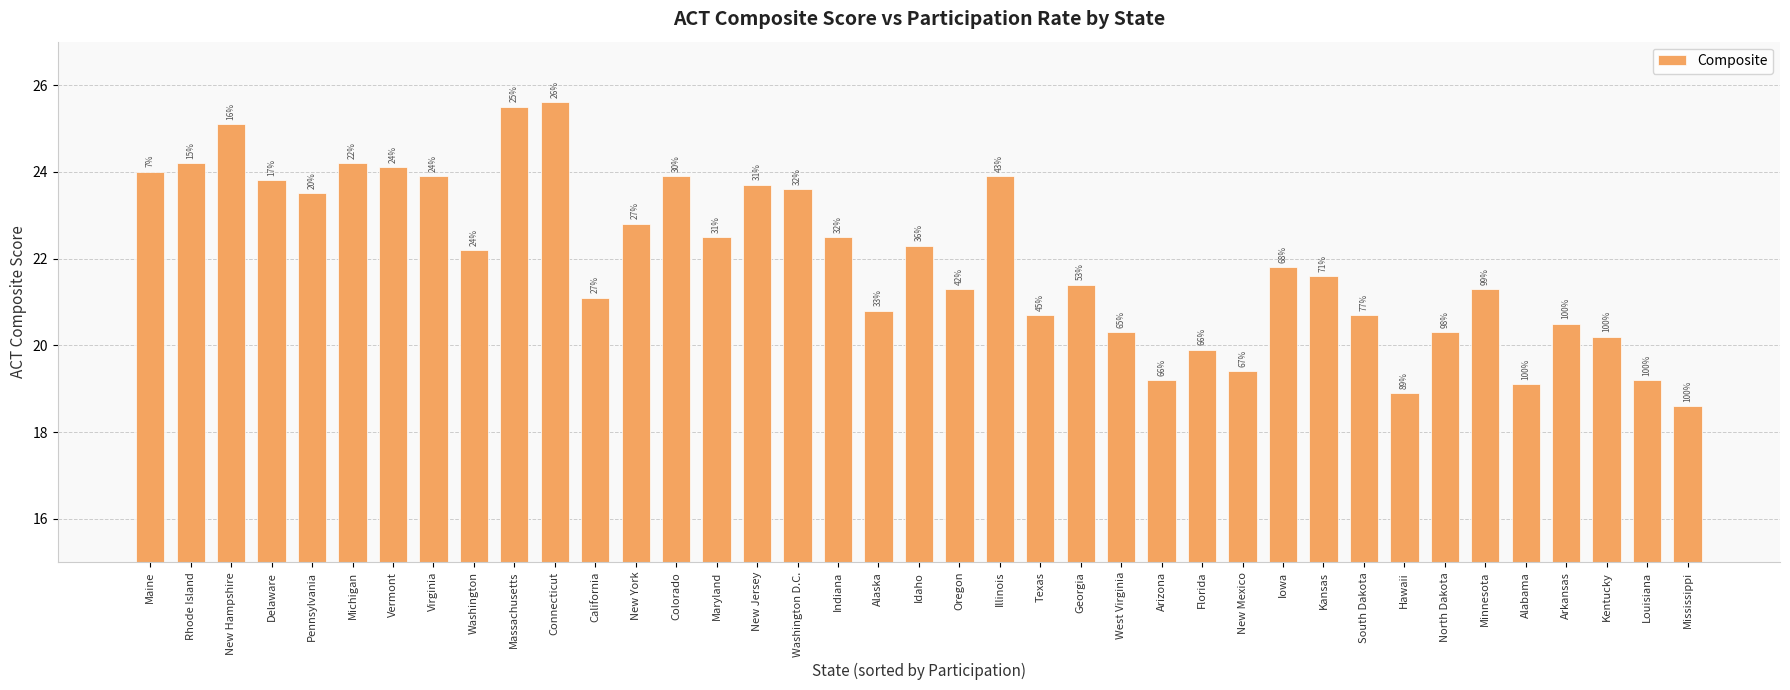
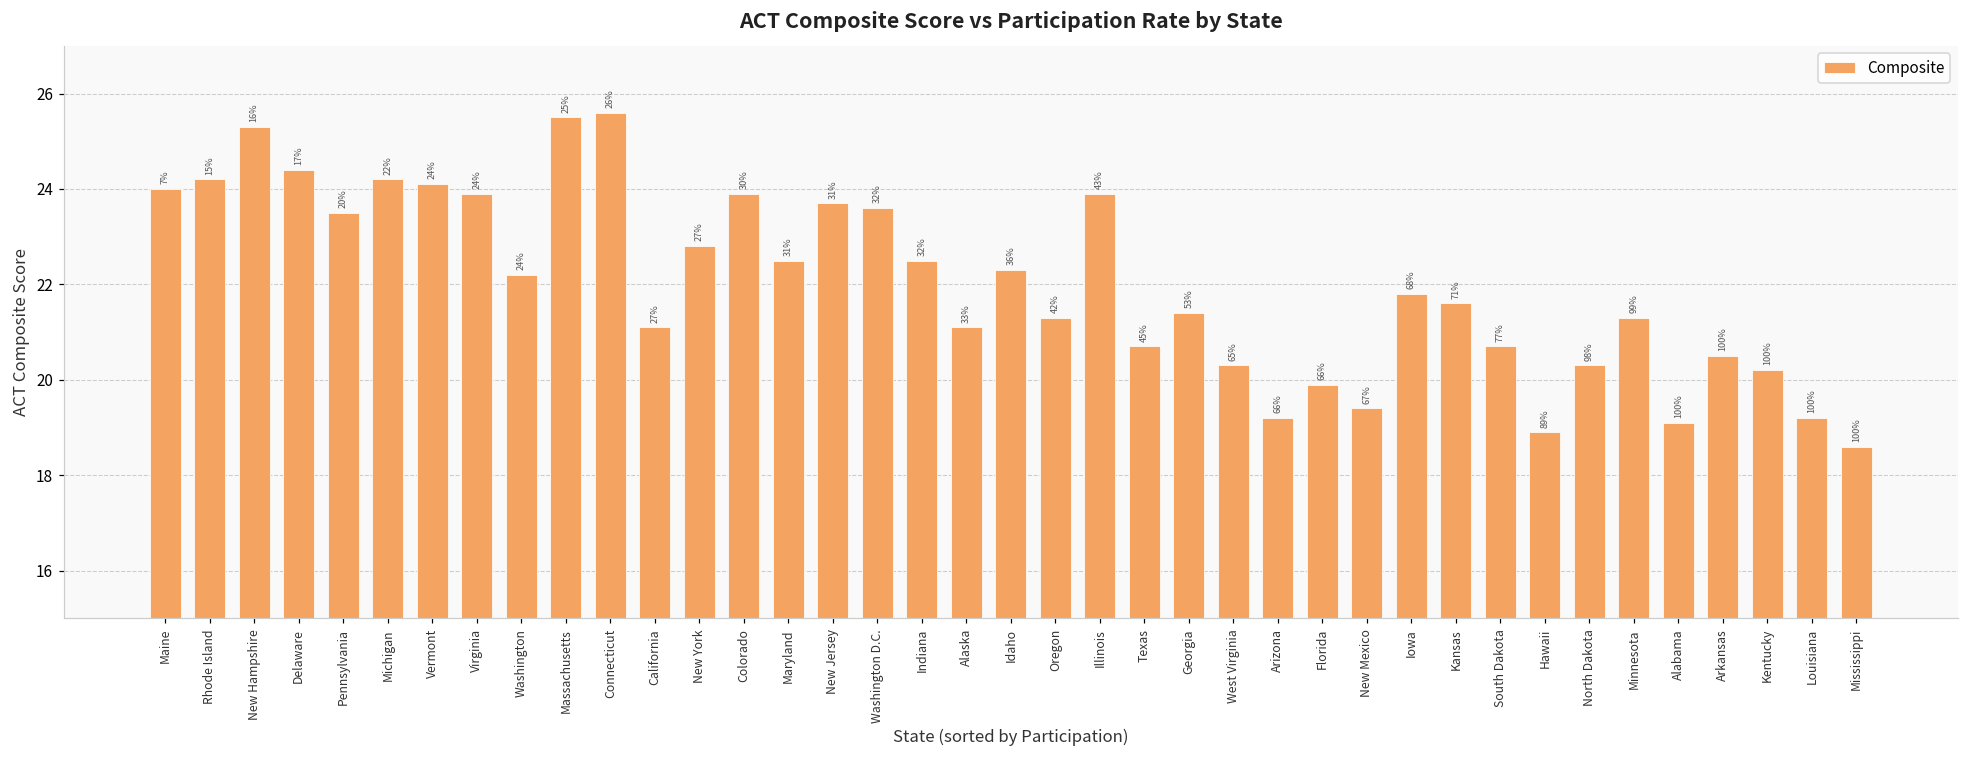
New Hampshire: 25.1 -> 25.3
Delaware: 23.8 -> 24.4
Alaska: 20.8 -> 21.1
